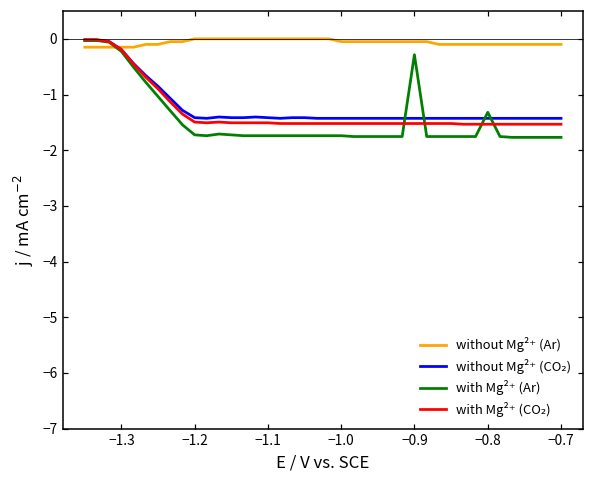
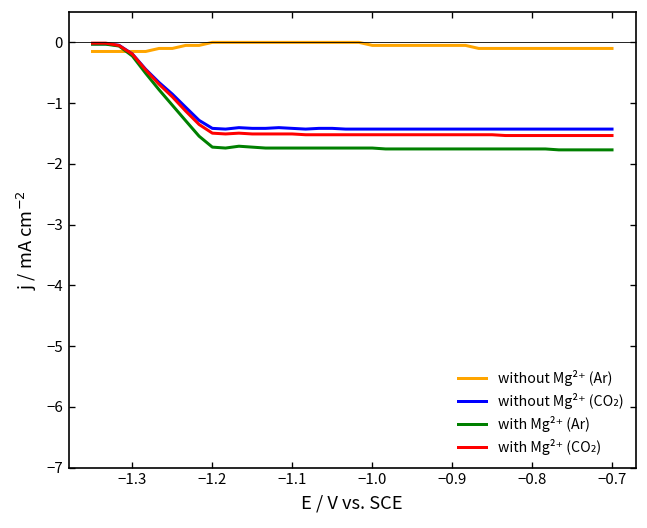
with Mg²⁺ (Ar), −0.9: -0.3 -> -1.8
with Mg²⁺ (Ar), −0.8: -1.3 -> -1.8
